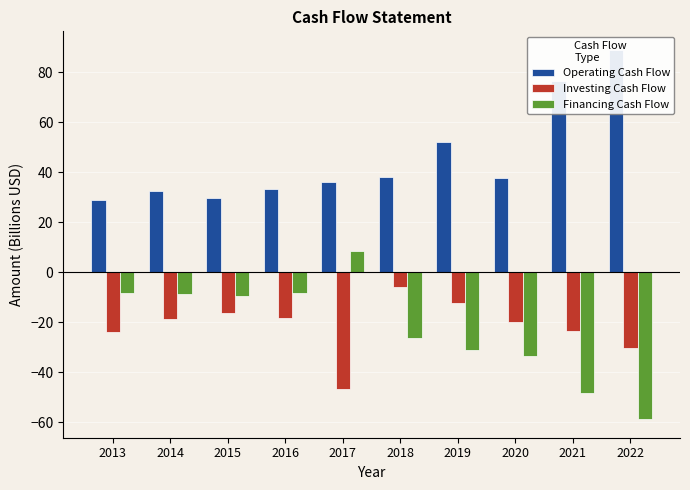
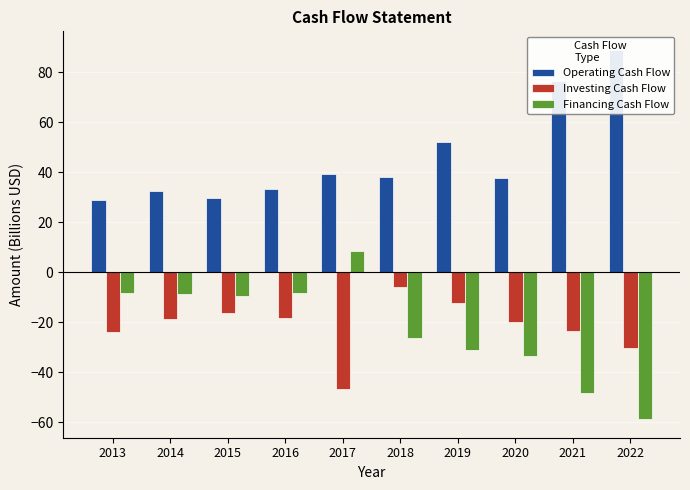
Operating Cash Flow, 2017: 36 -> 40
